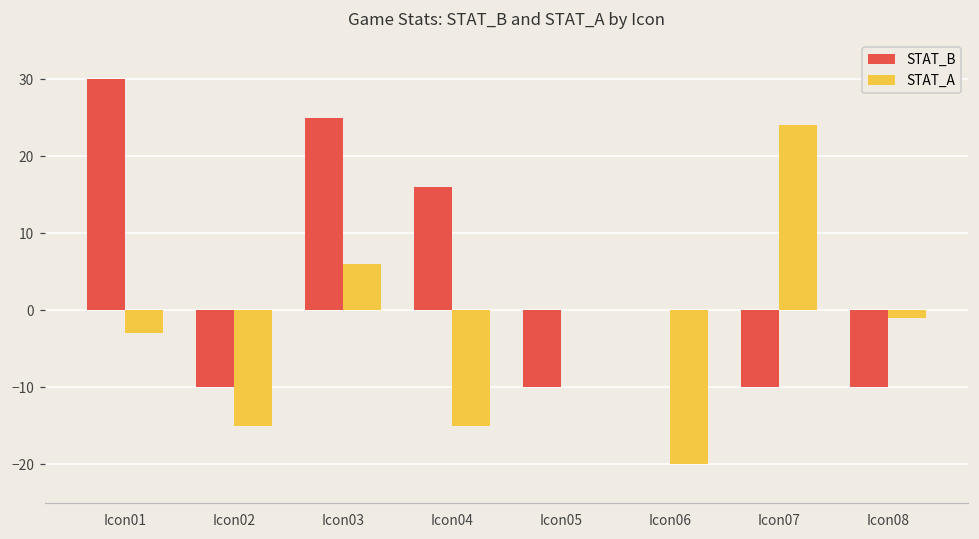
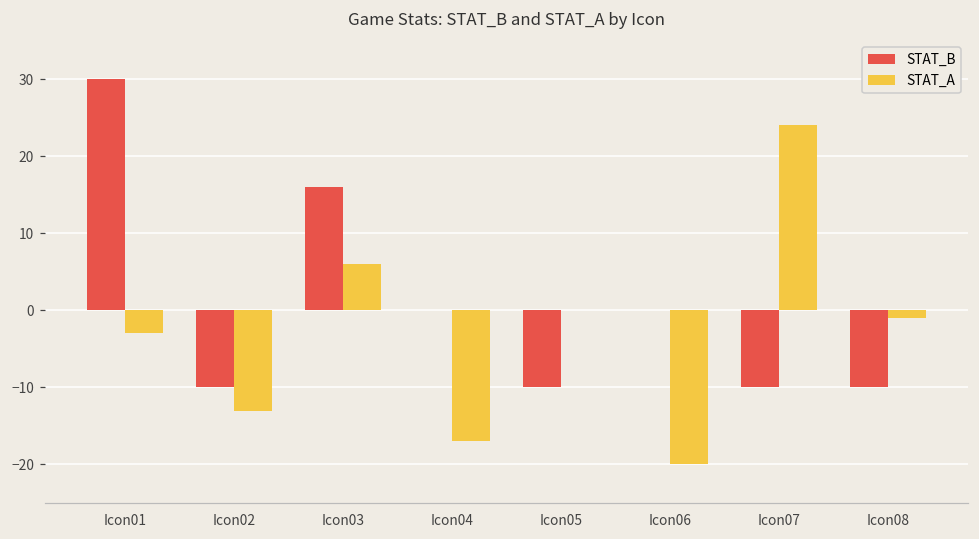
STAT_A, Icon02: -15 -> -13
STAT_B, Icon03: 25 -> 16
STAT_B, Icon04: 16 -> 0
STAT_A, Icon04: -15 -> -17
